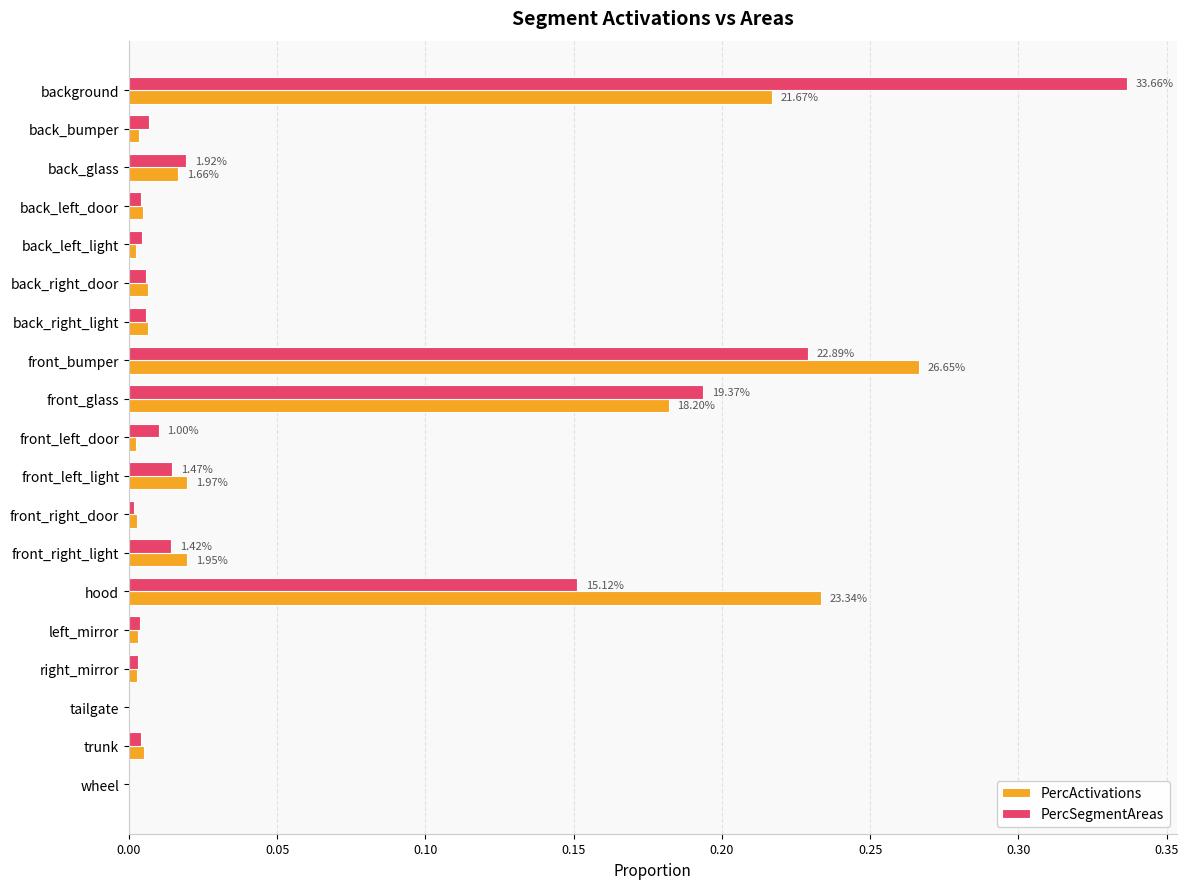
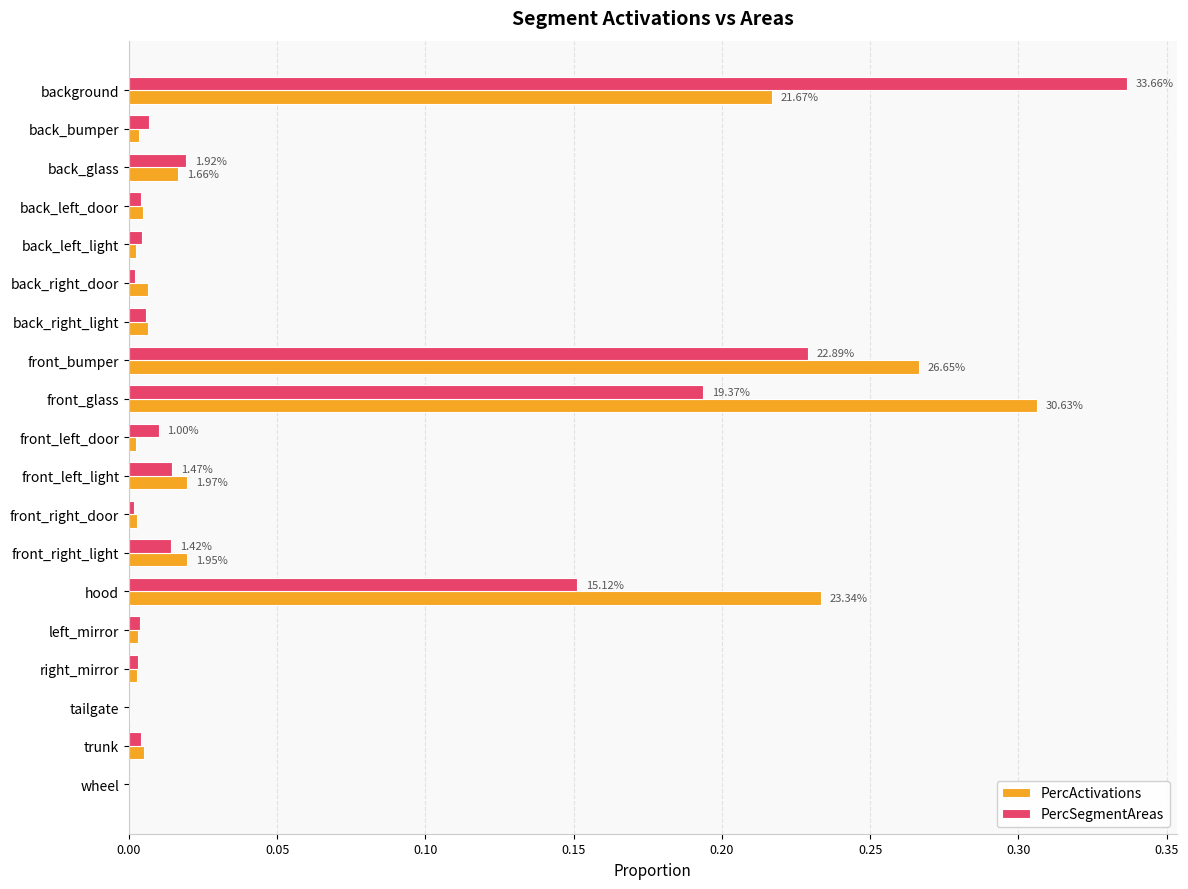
PercSegmentAreas, back_right_door: 0.006 -> 0.002
PercActivations, front_glass: 18.20% -> 30.63%
